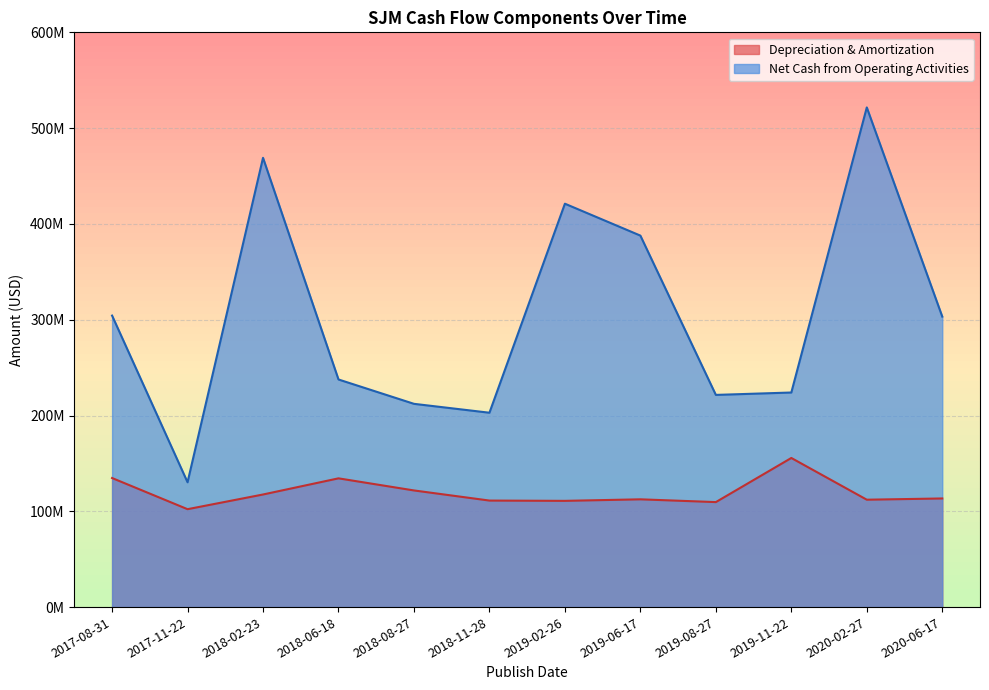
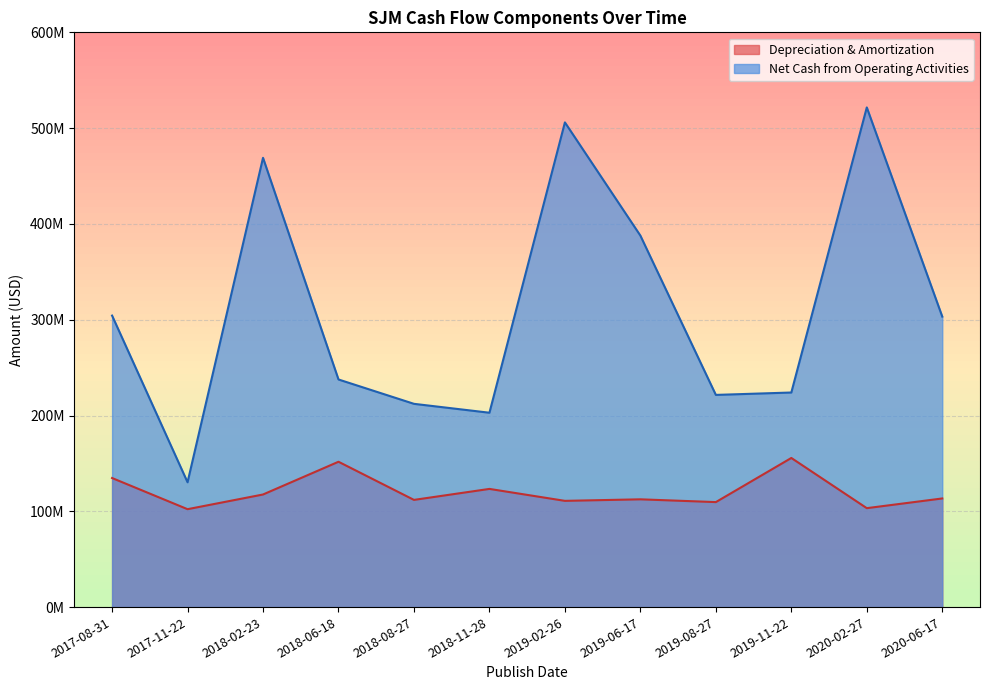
Depreciation & Amortization, 2018-06-18: 130000000 -> 150000000
Depreciation & Amortization, 2018-08-27: 120000000 -> 110000000
Depreciation & Amortization, 2018-11-28: 110000000 -> 120000000
Net Cash from Operating Activities, 2019-02-26: 420000000 -> 510000000
Depreciation & Amortization, 2020-02-27: 110000000 -> 100000000
